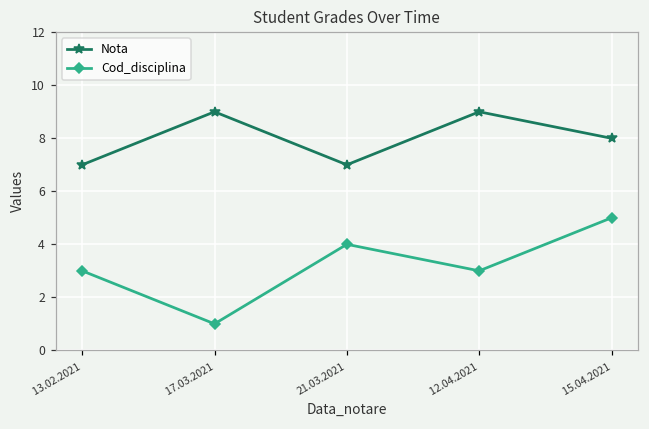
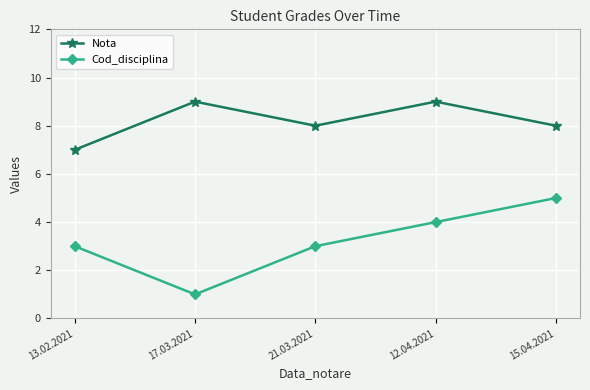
Nota, 21.03.2021: 7 -> 8
Cod_disciplina, 21.03.2021: 4 -> 3
Cod_disciplina, 12.04.2021: 3 -> 4
